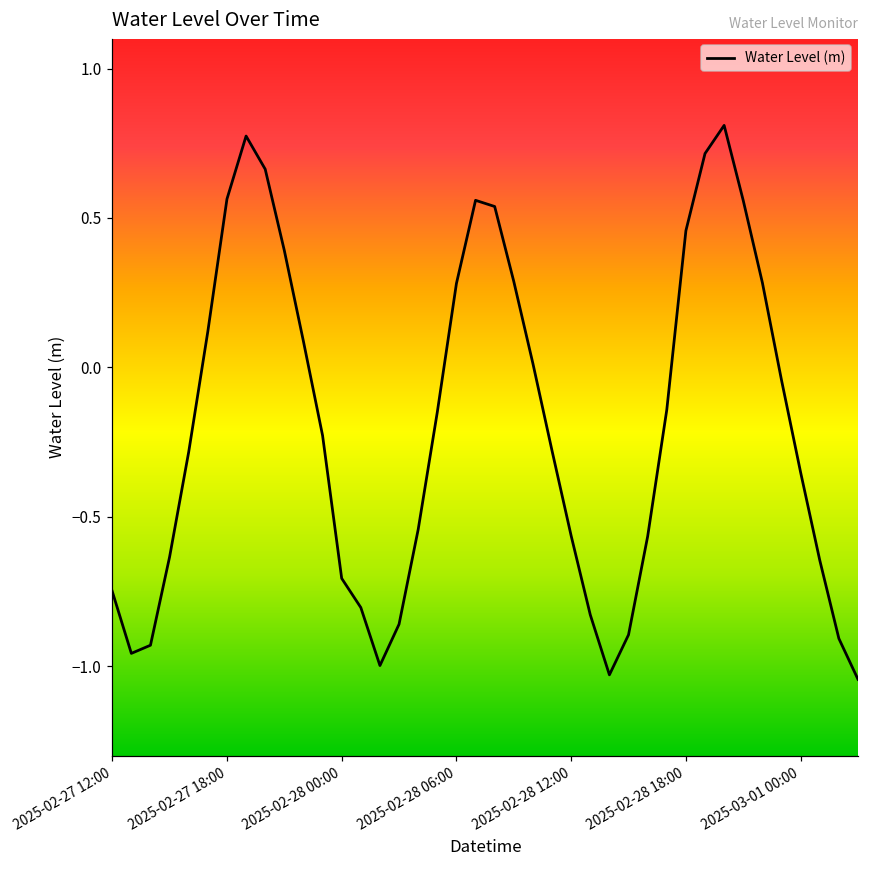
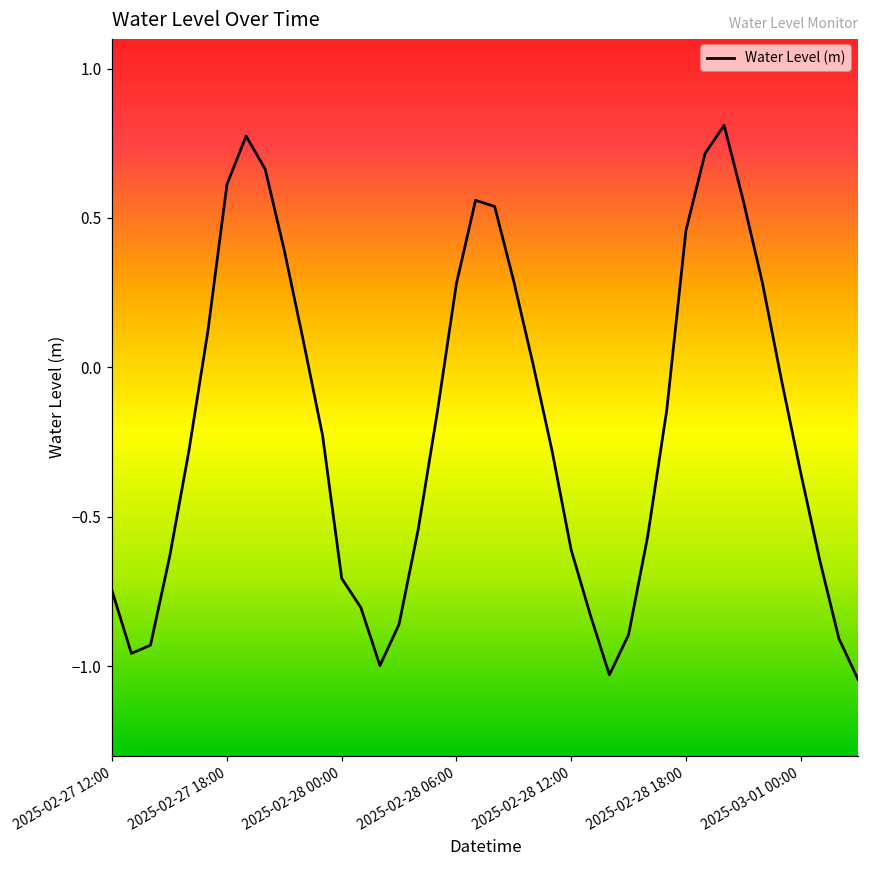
2025-02-27 18:00: 0.56 -> 0.61
2025-02-28 12:00: -0.56 -> -0.61
